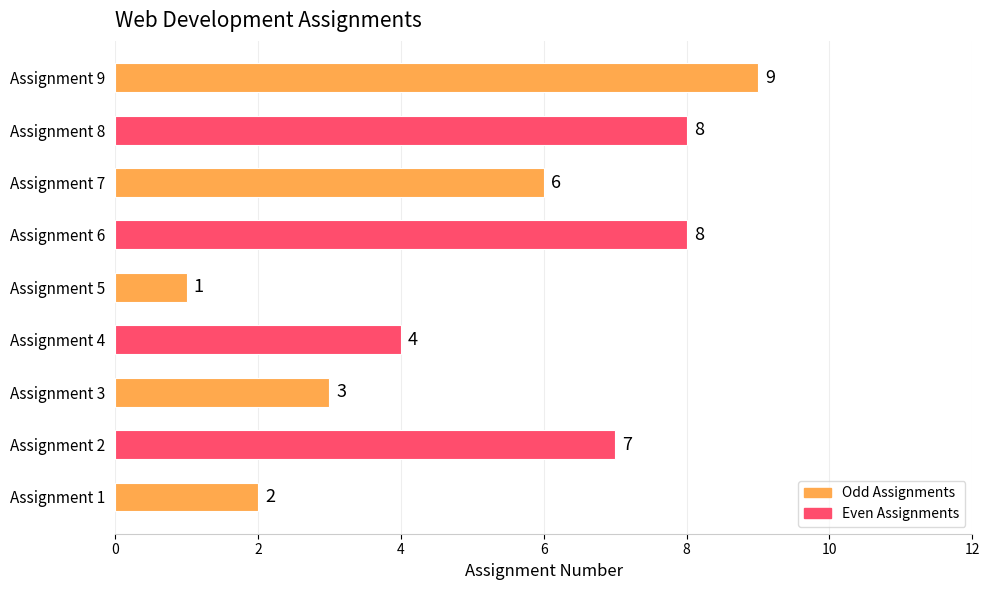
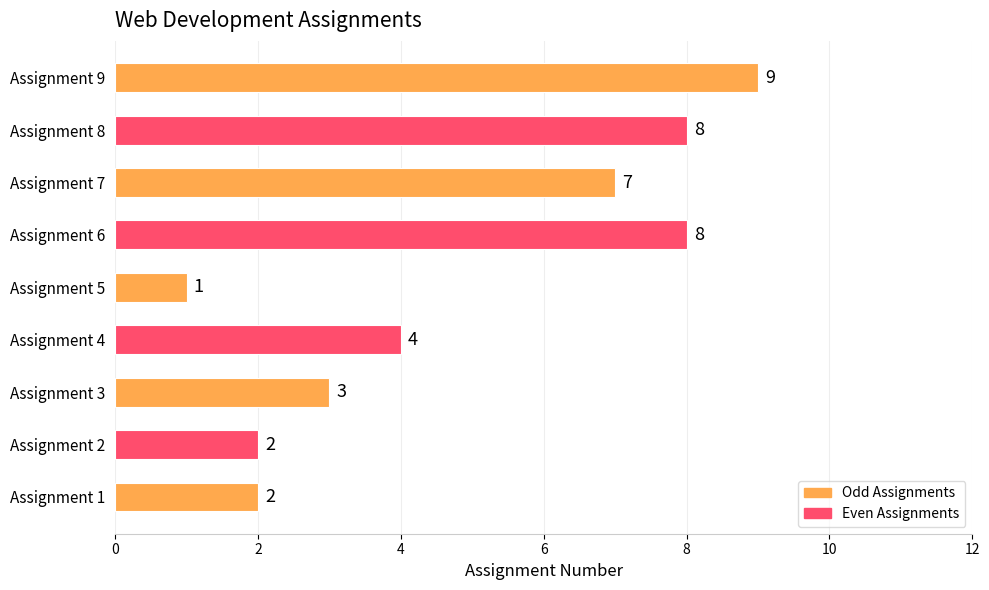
Assignment 7: 6 -> 7
Assignment 2: 7 -> 2
